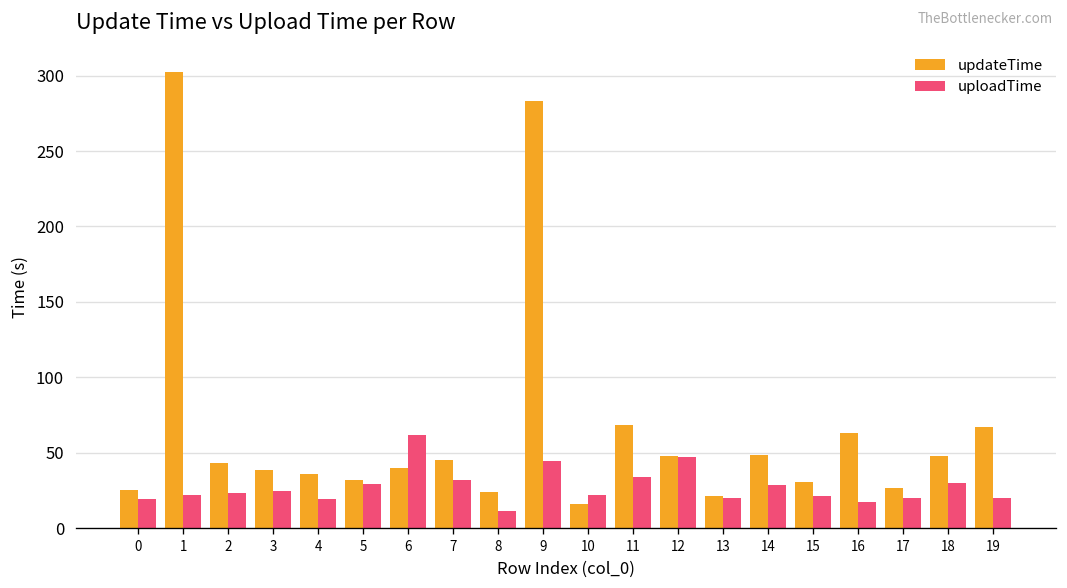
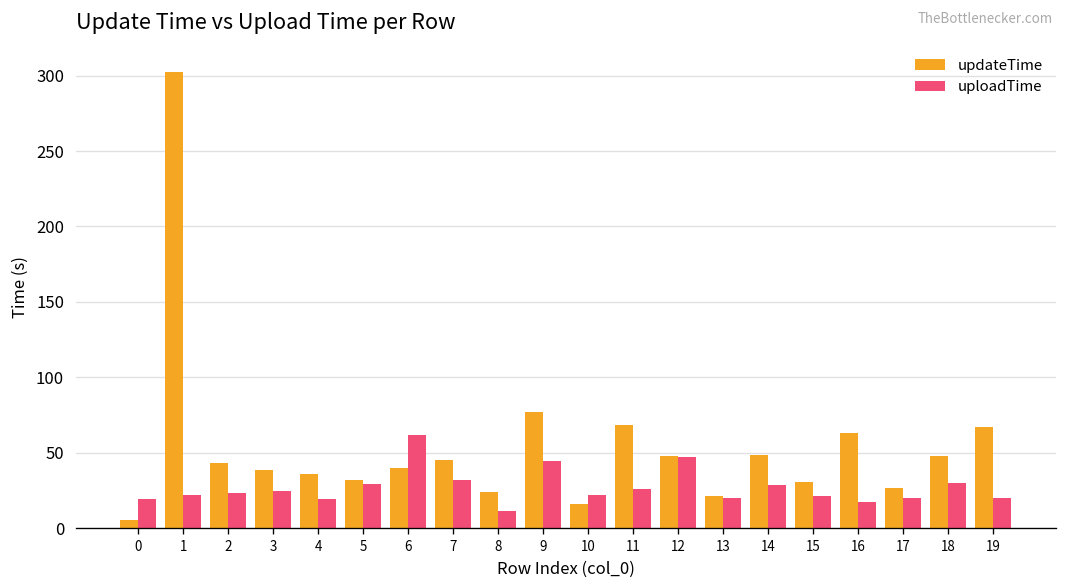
updateTime, 0: 25 -> 6
updateTime, 9: 283 -> 77
uploadTime, 11: 34 -> 26
